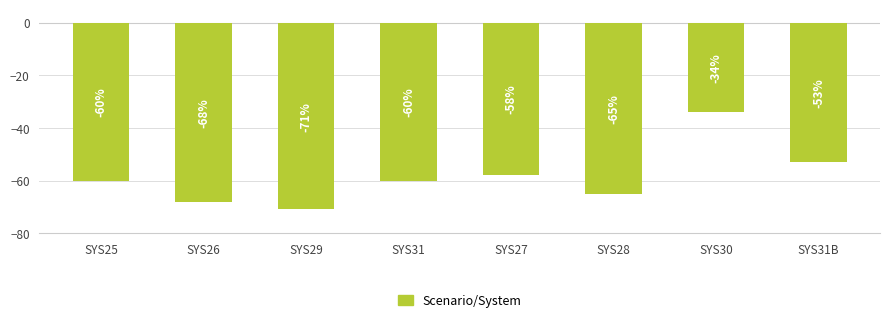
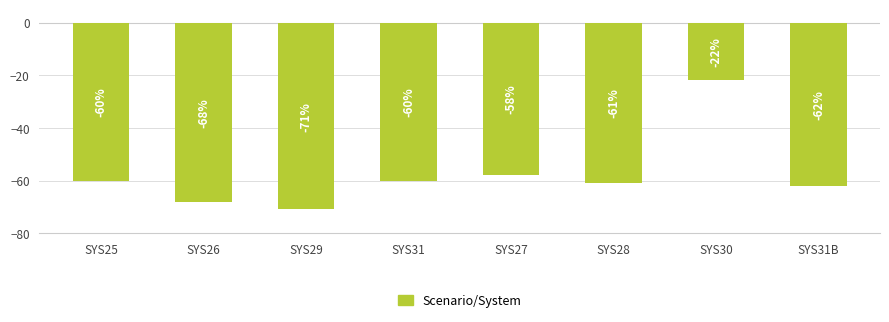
SYS28: -65% -> -61%
SYS30: -34% -> -22%
SYS31B: -53% -> -62%
